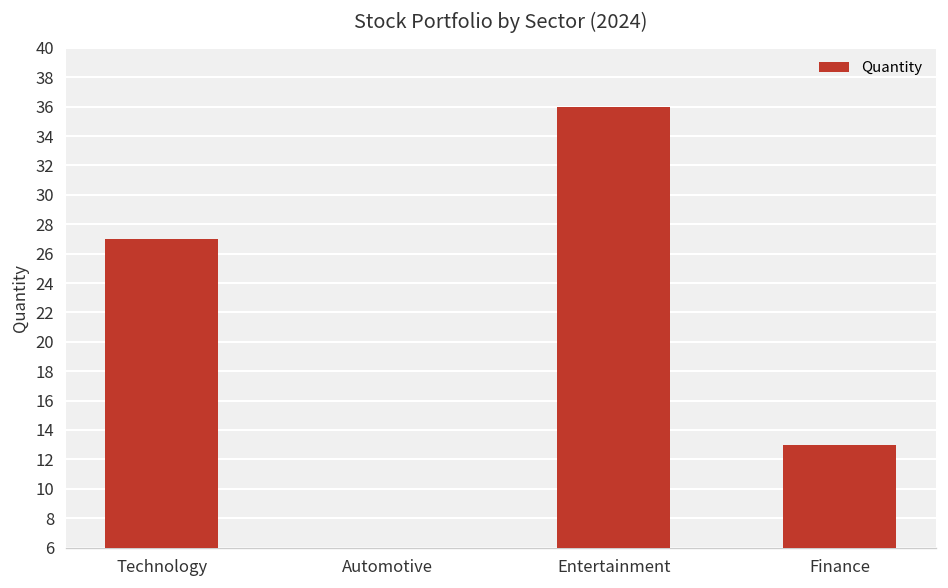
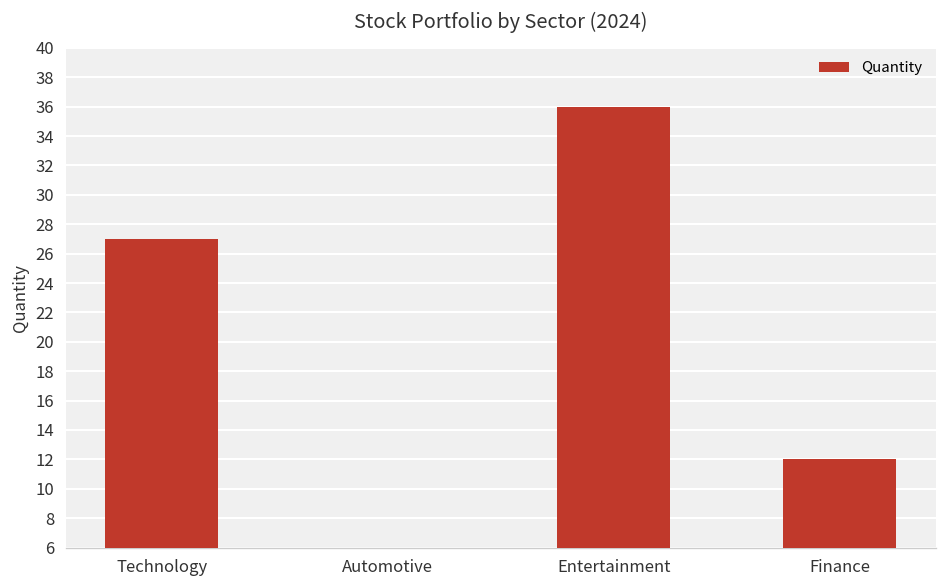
Finance: 13 -> 12
